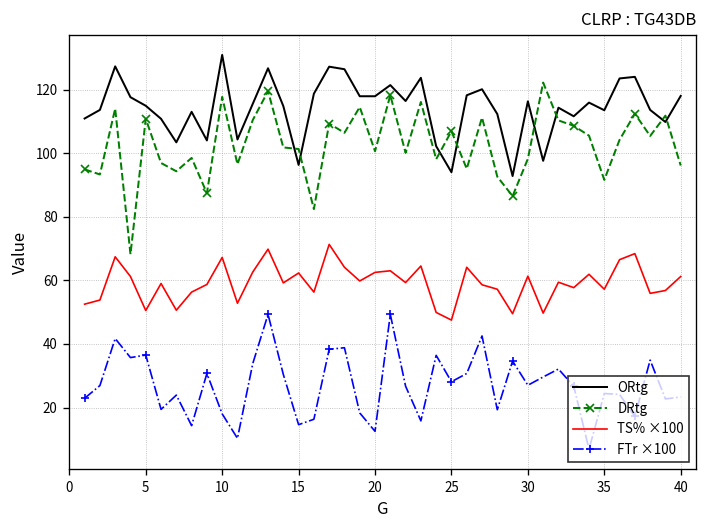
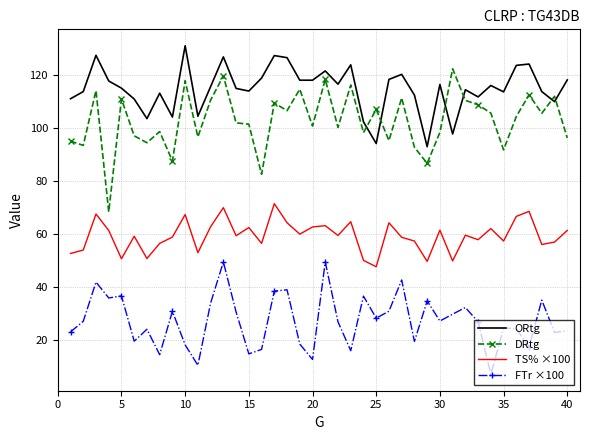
ORtg, 15: 96 -> 114
